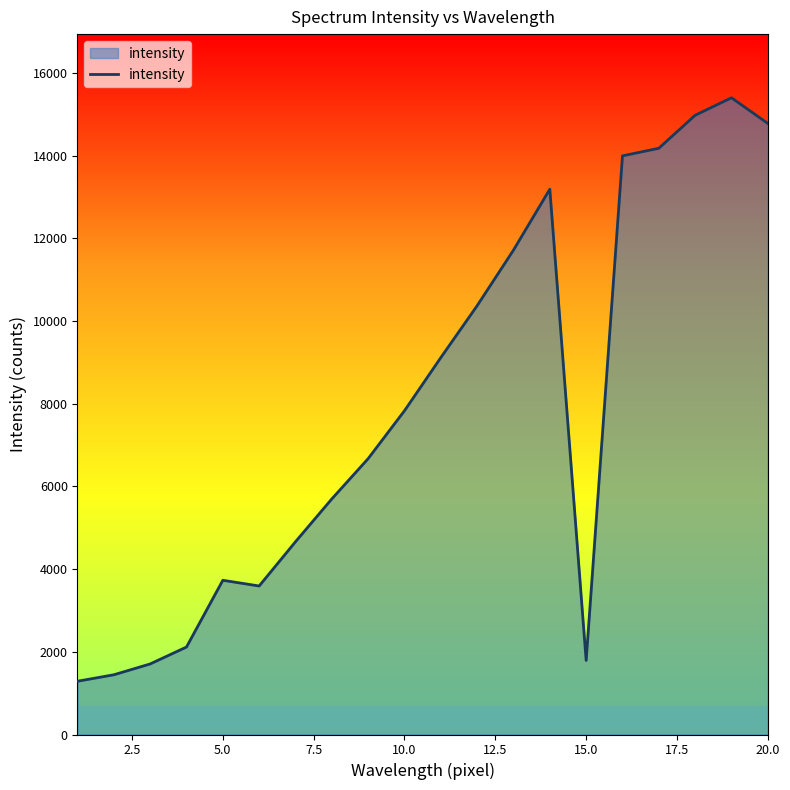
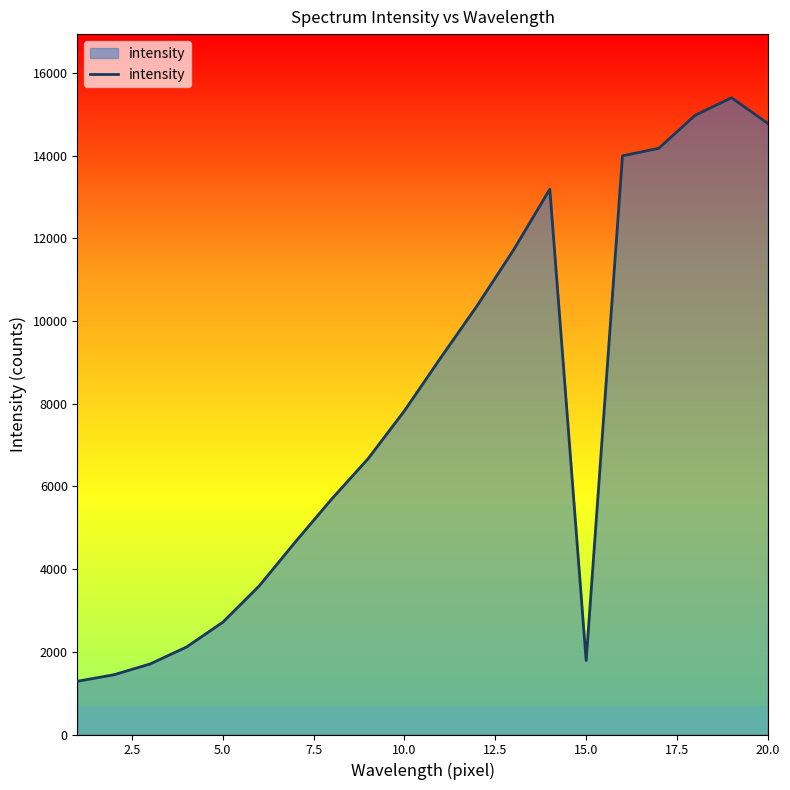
5.0: 3700 -> 2700
